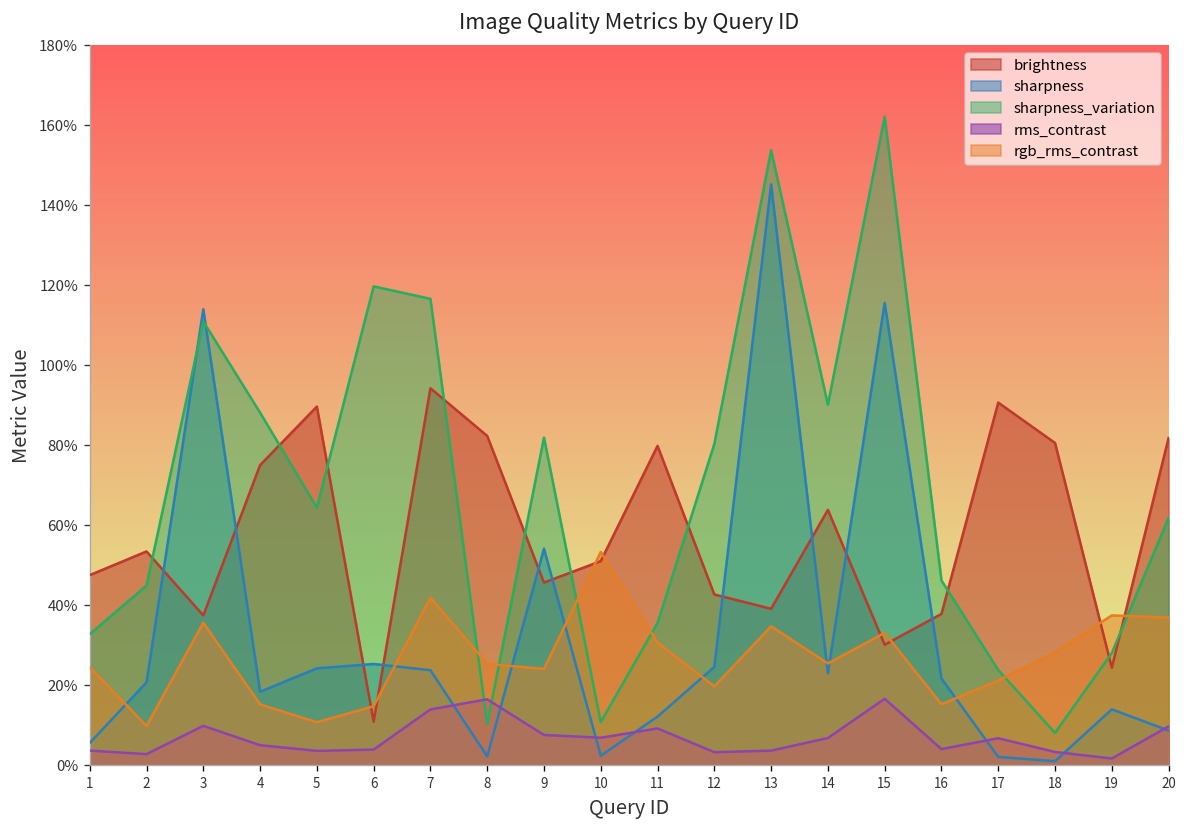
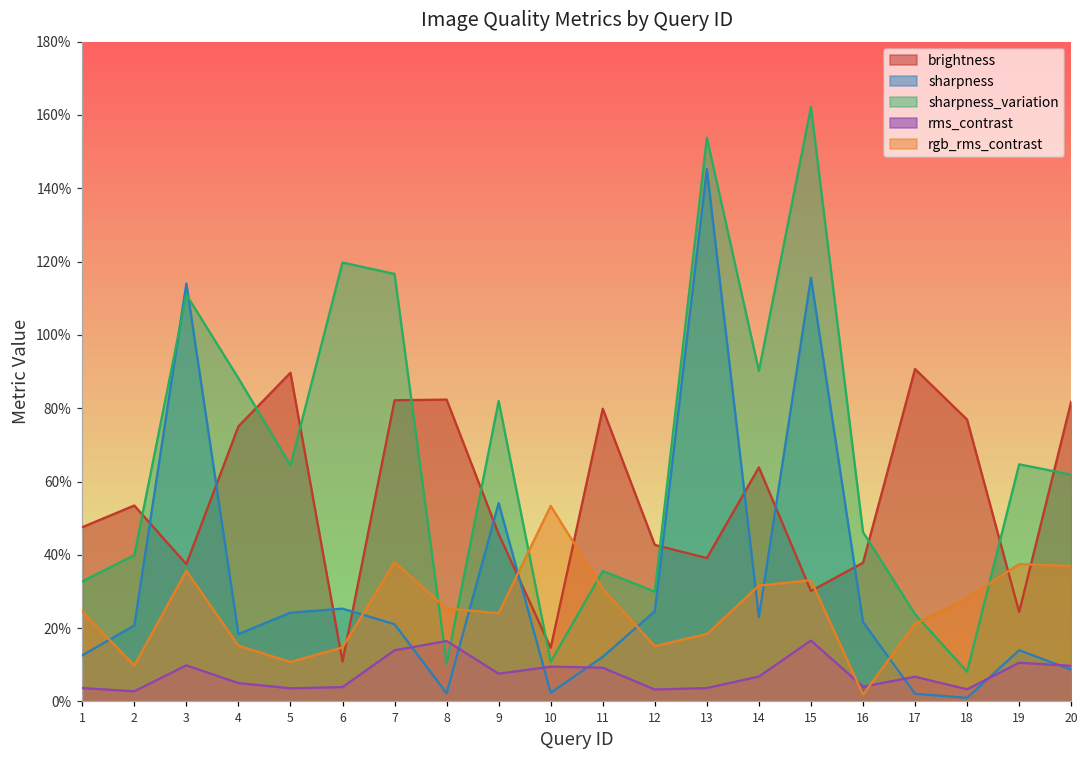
sharpness, 1: 6% -> 13%
sharpness_variation, 2: 45% -> 40%
brightness, 7: 94% -> 82%
sharpness, 7: 24% -> 21%
rgb_rms_contrast, 7: 42% -> 38%
brightness, 10: 51% -> 15%
rms_contrast, 10: 7% -> 10%
sharpness_variation, 12: 80% -> 30%
rgb_rms_contrast, 12: 20% -> 15%
rgb_rms_contrast, 13: 35% -> 18%
rgb_rms_contrast, 14: 25% -> 32%
rgb_rms_contrast, 16: 15% -> 2%
brightness, 18: 81% -> 77%
sharpness_variation, 19: 28% -> 65%
rms_contrast, 19: 2% -> 11%
